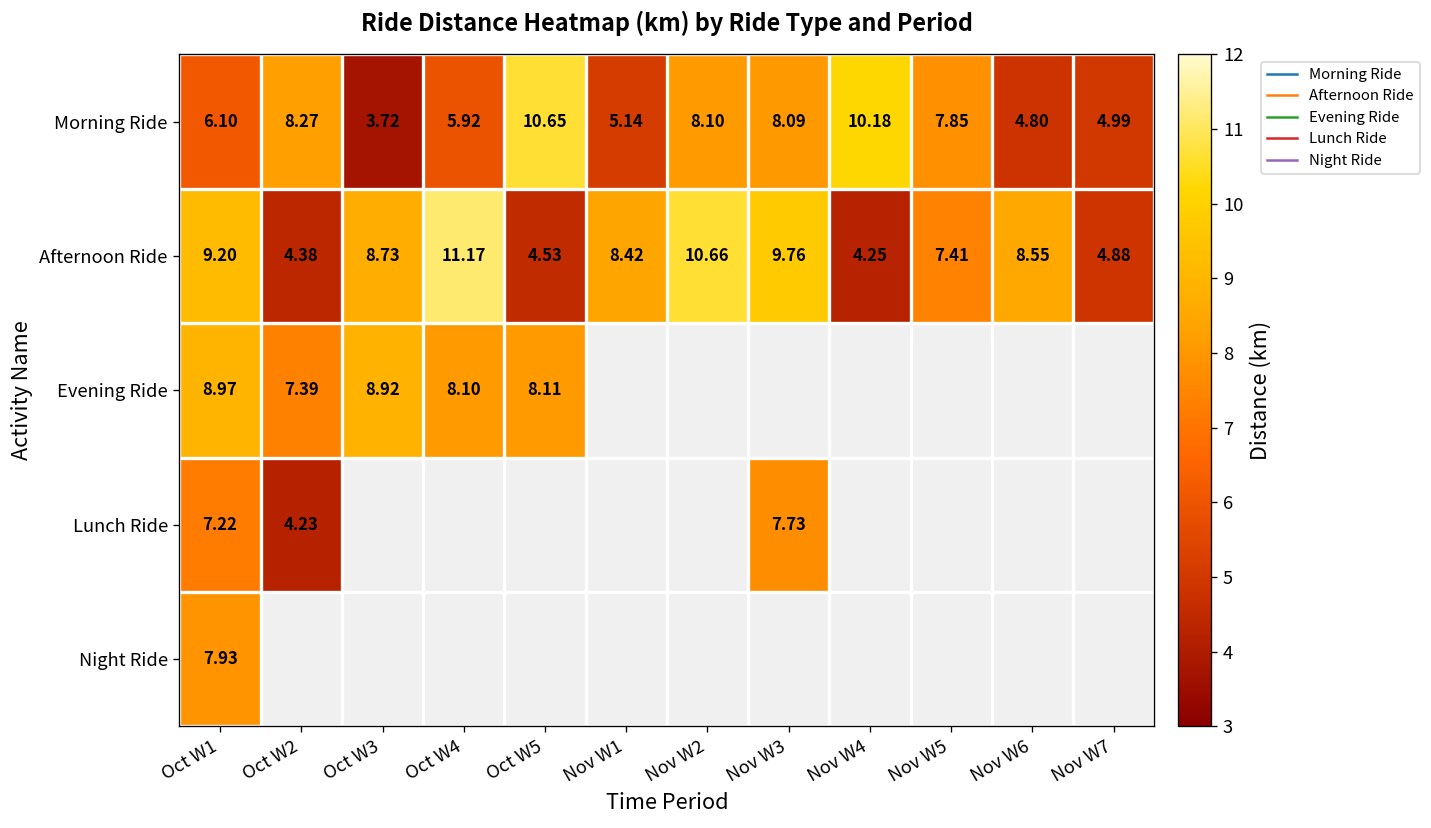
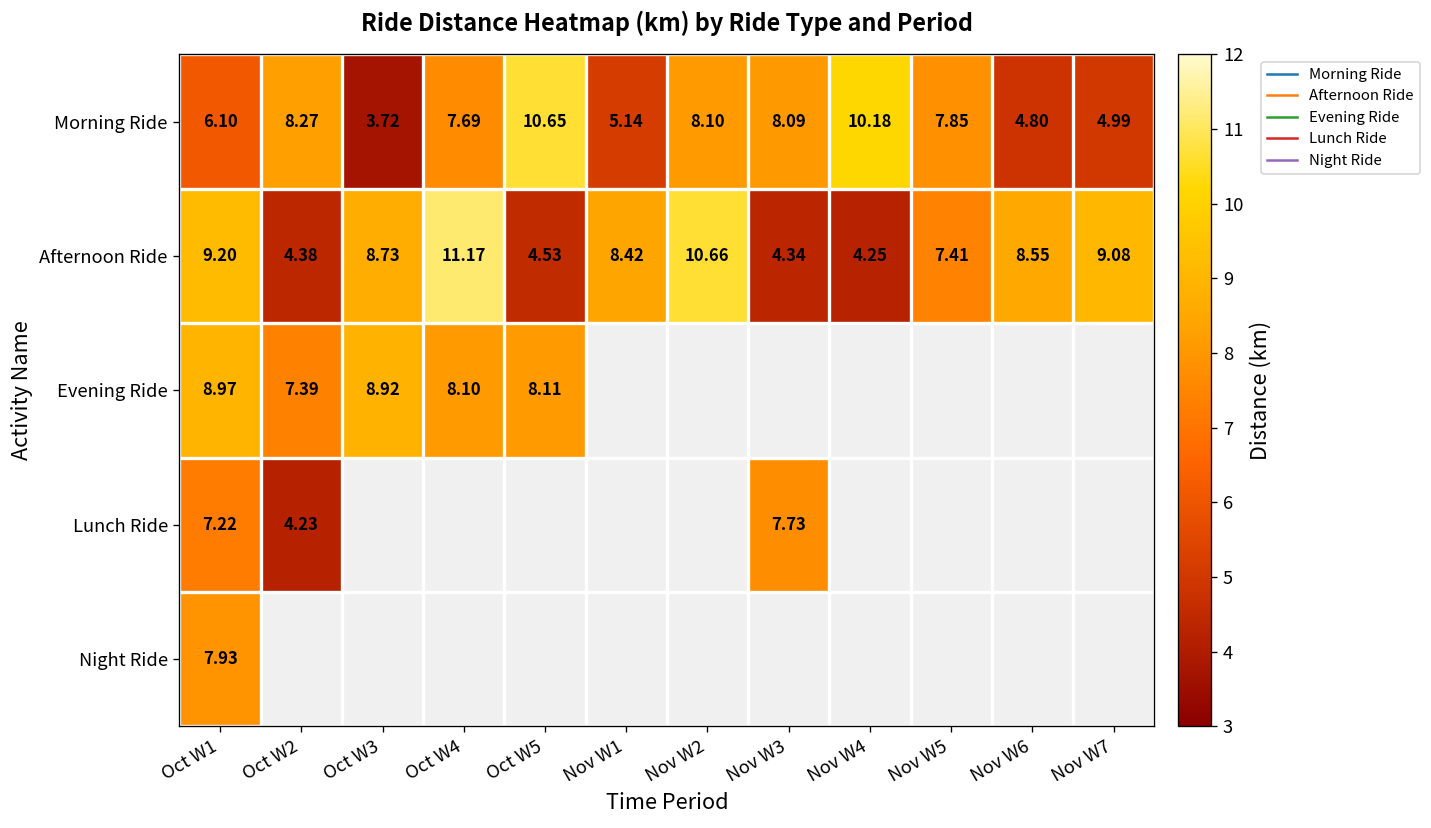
Morning Ride, Oct W4: 5.92 -> 7.69
Afternoon Ride, Nov W3: 9.76 -> 4.34
Afternoon Ride, Nov W7: 4.88 -> 9.08
